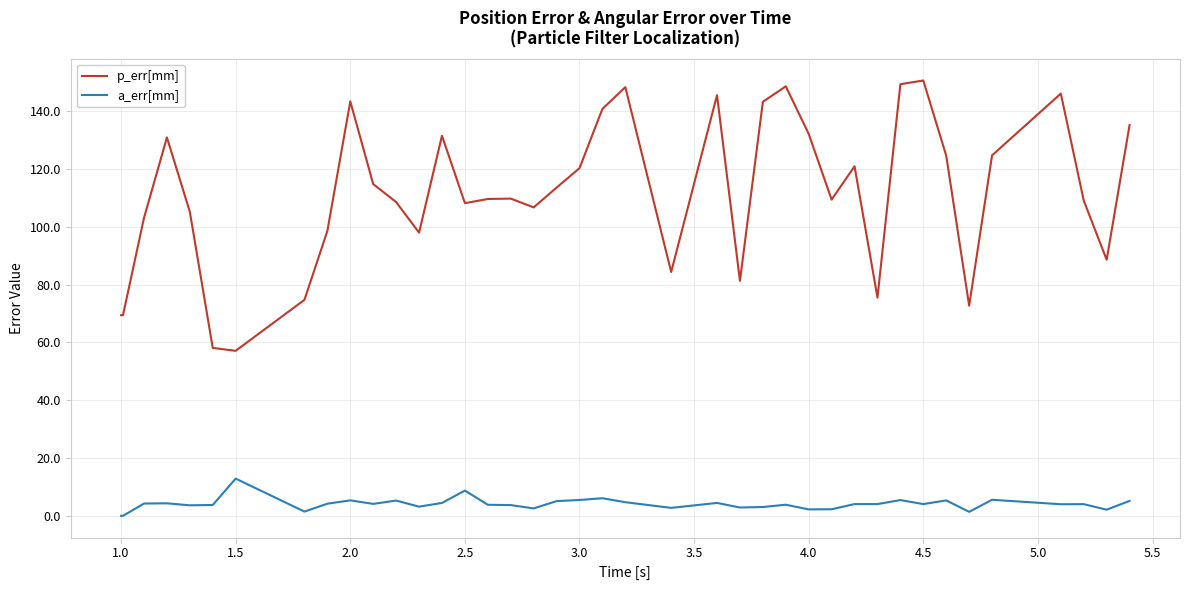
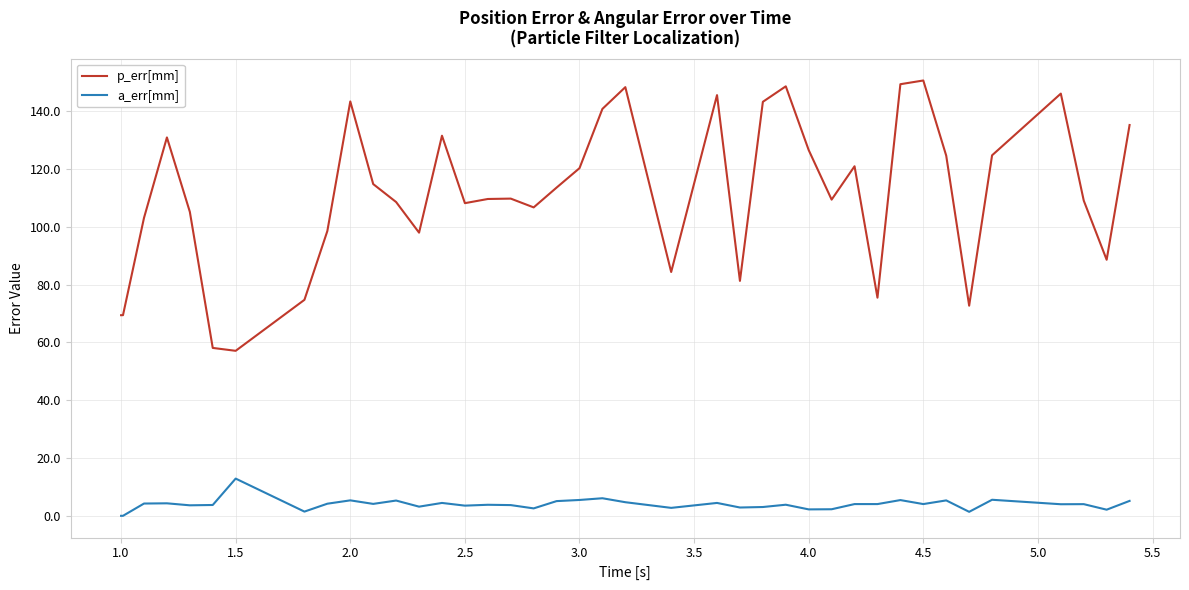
a_err[mm], 2.5: 9 -> 4
p_err[mm], 4.0: 132 -> 127
